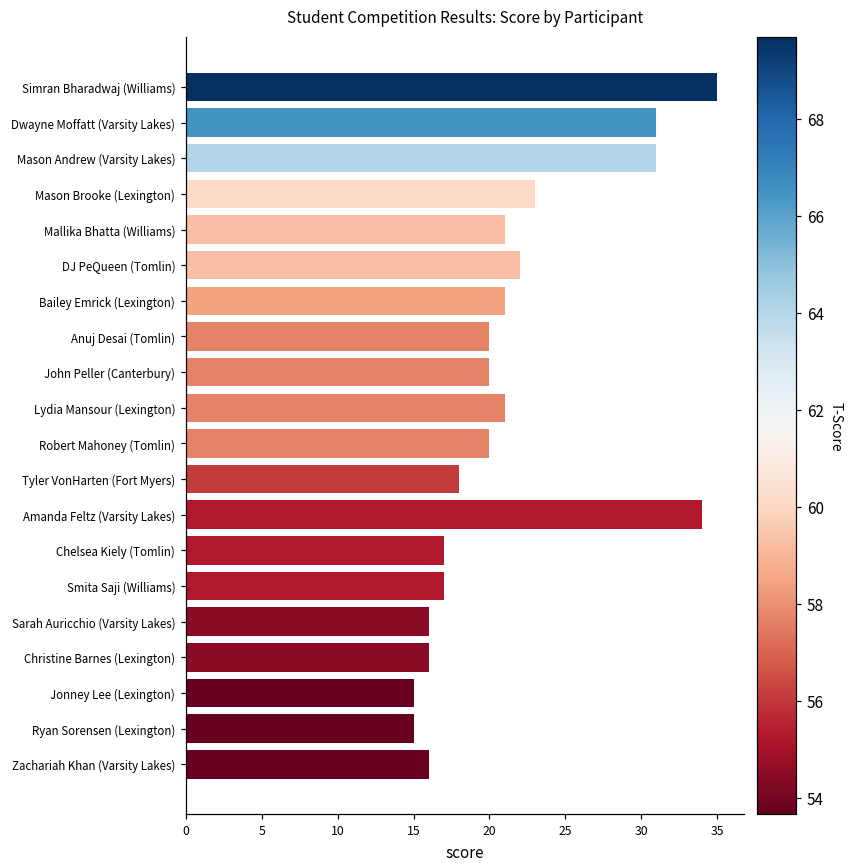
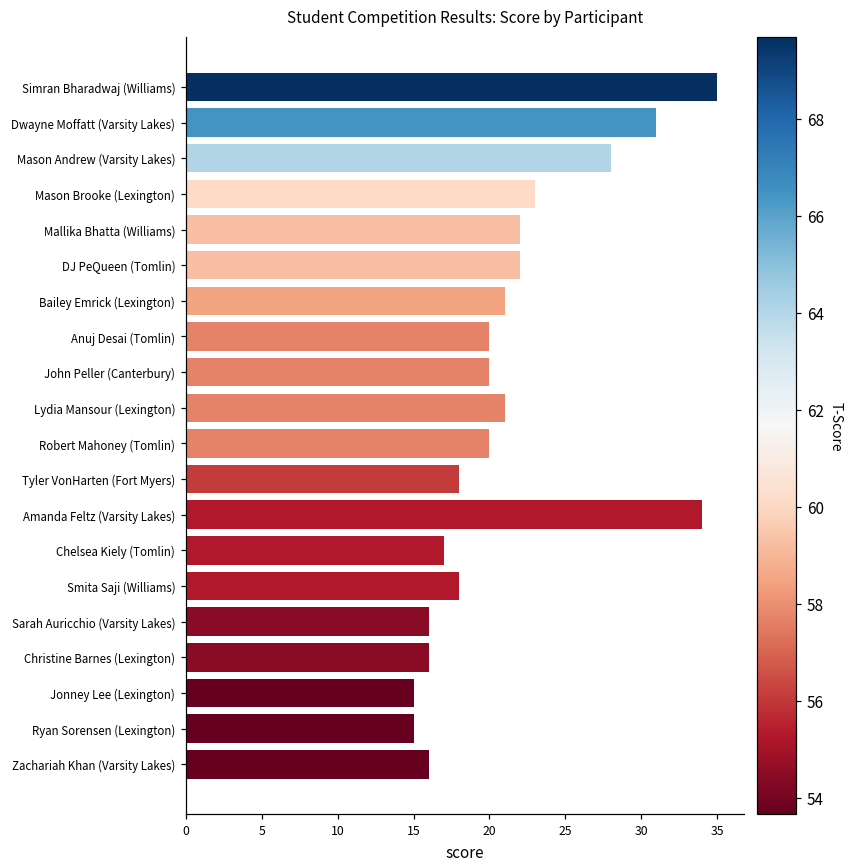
Mason Andrew (Varsity Lakes): 31 -> 28
Mallika Bhatta (Williams): 21 -> 22
Smita Saji (Williams): 17 -> 18
